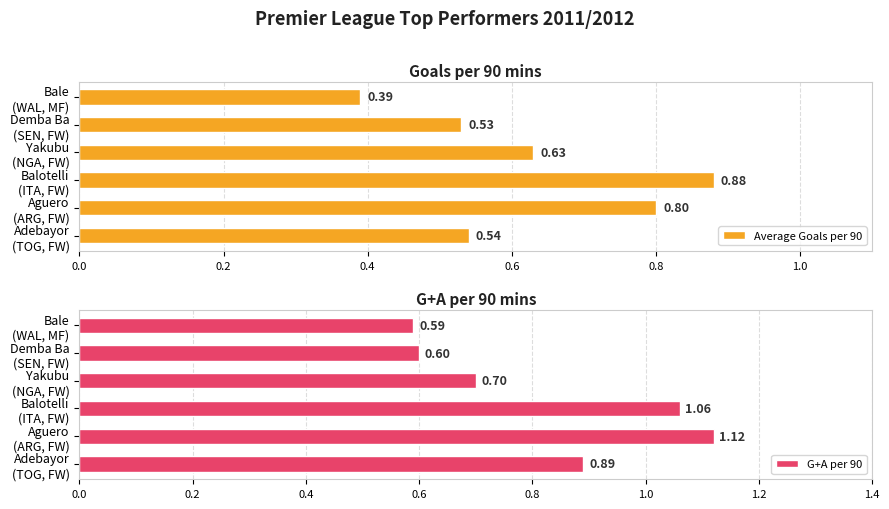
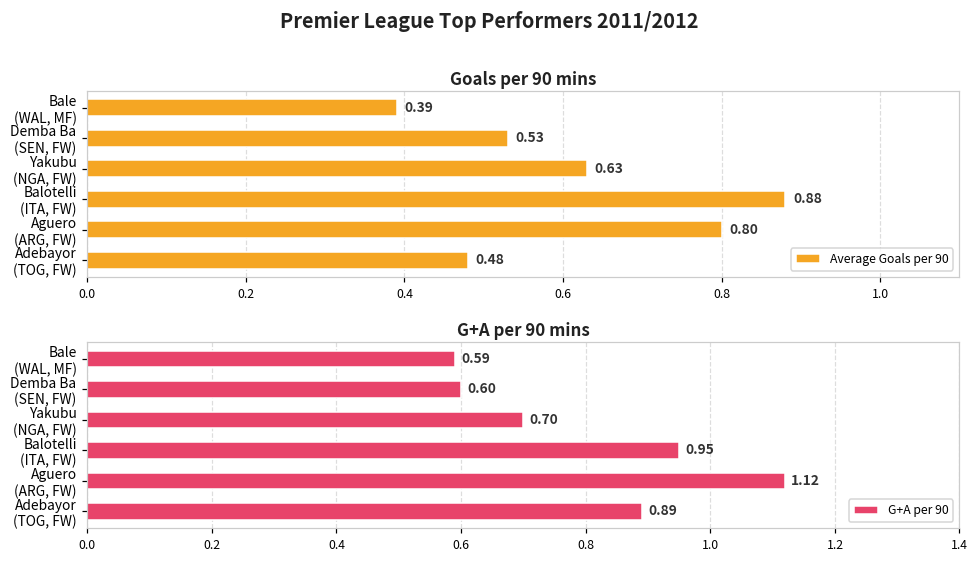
Goals per 90 mins, Adebayor (TOG, FW): 0.54 -> 0.48
G+A per 90 mins, Balotelli (ITA, FW): 1.06 -> 0.95
